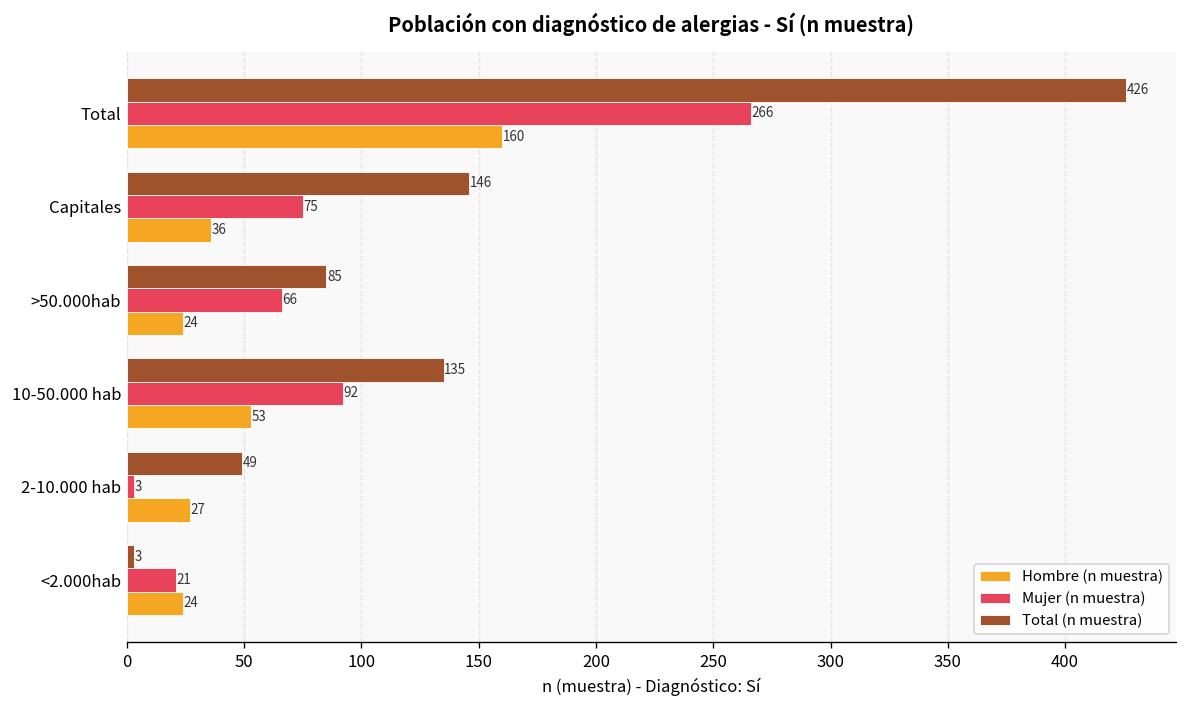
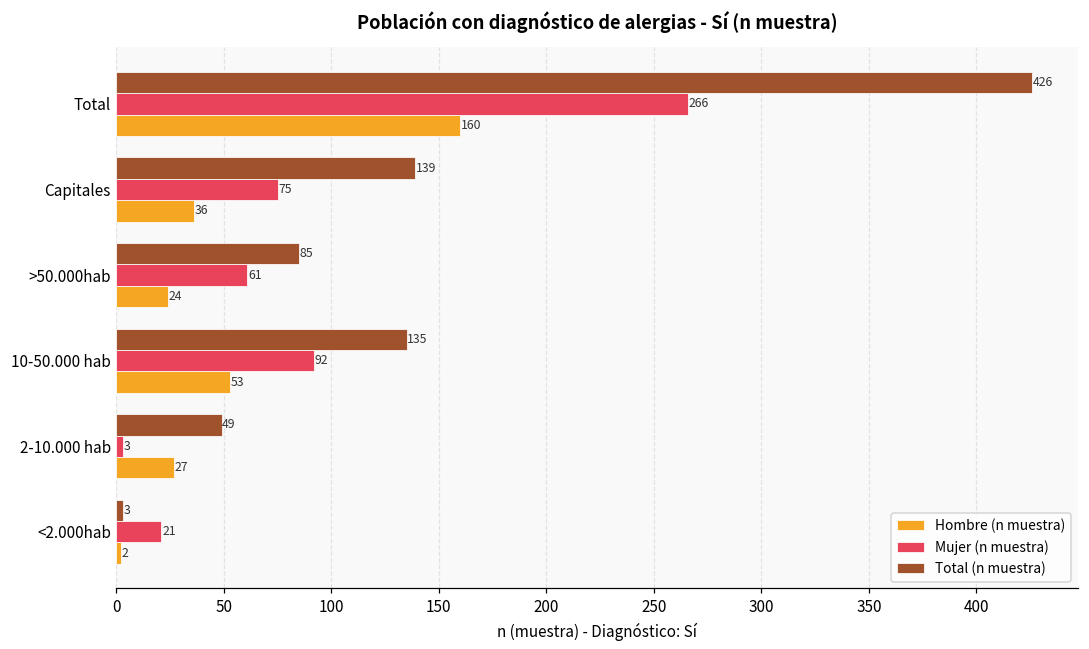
Total (n muestra), Capitales: 146 -> 139
Mujer (n muestra), >50.000hab: 66 -> 61
Hombre (n muestra), <2.000hab: 24 -> 2
